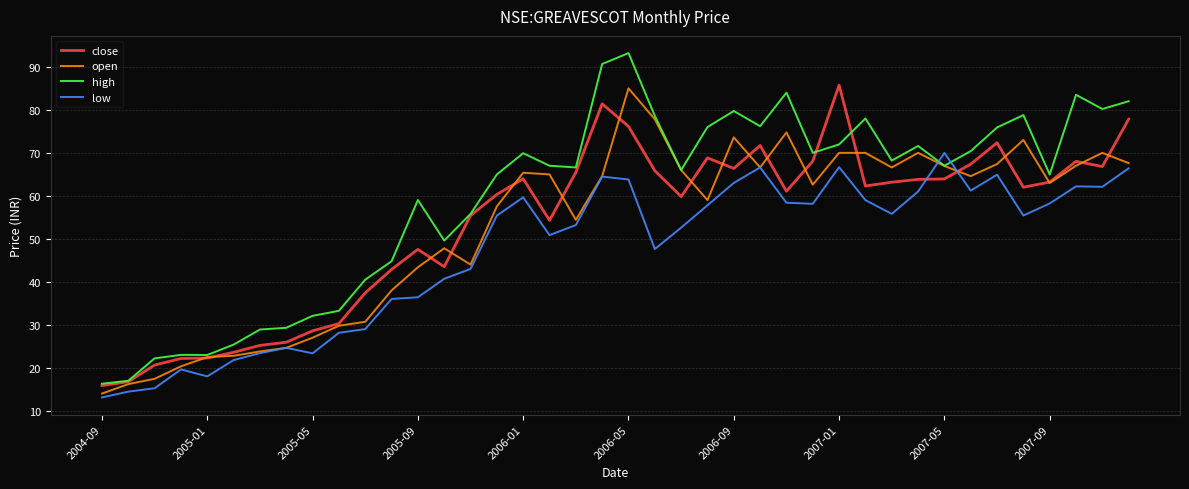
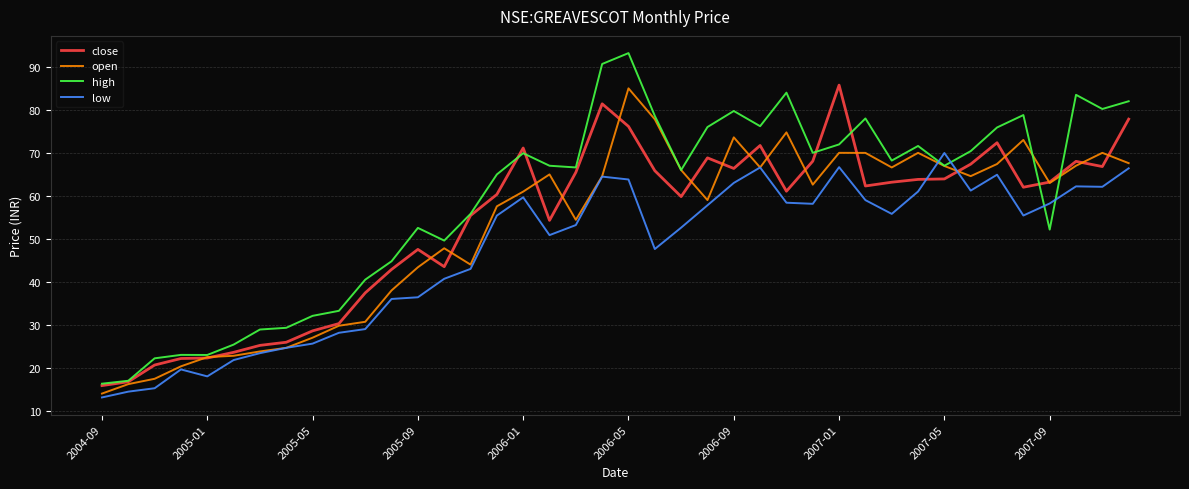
low, 2005-05: 23 -> 26
high, 2005-09: 59 -> 53
close, 2006-01: 64 -> 71
open, 2006-01: 65 -> 61
high, 2007-09: 65 -> 52
